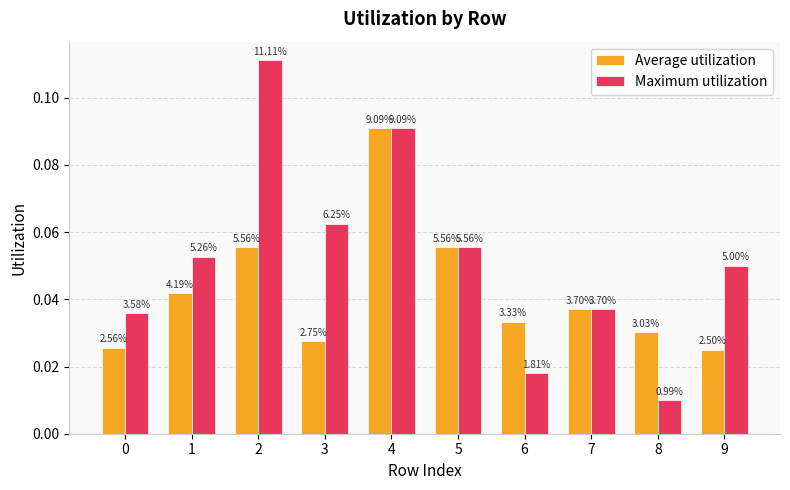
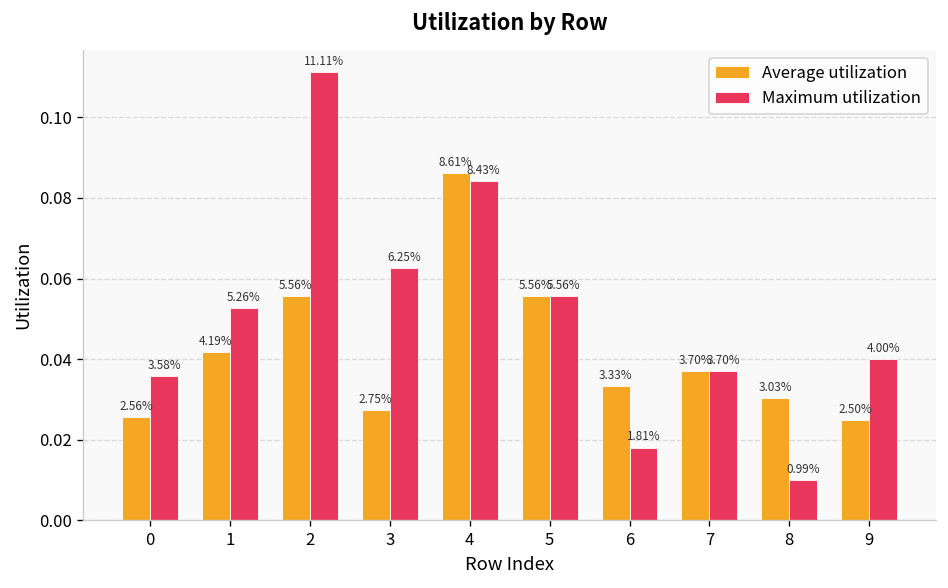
Average utilization, 4: 9.09% -> 8.61%
Maximum utilization, 4: 9.09% -> 8.43%
Maximum utilization, 9: 5.00% -> 4.00%
